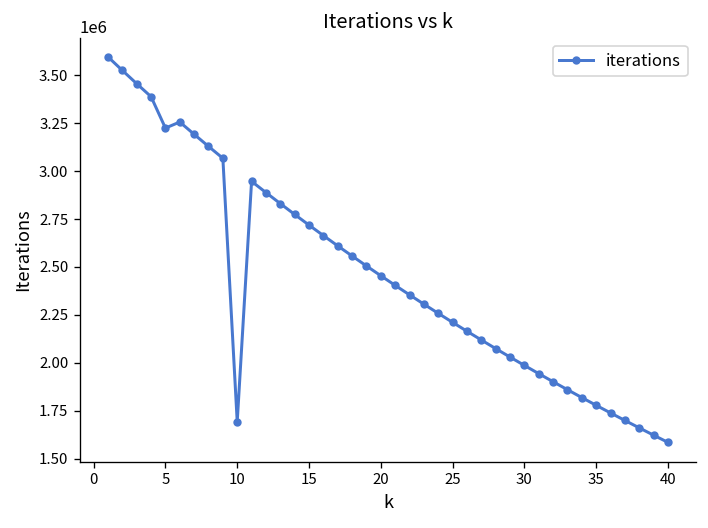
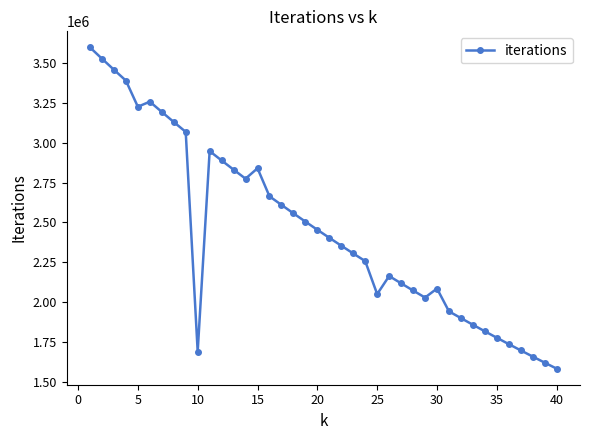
15: 2720000 -> 2840000
25: 2210000 -> 2050000
30: 1990000 -> 2090000
